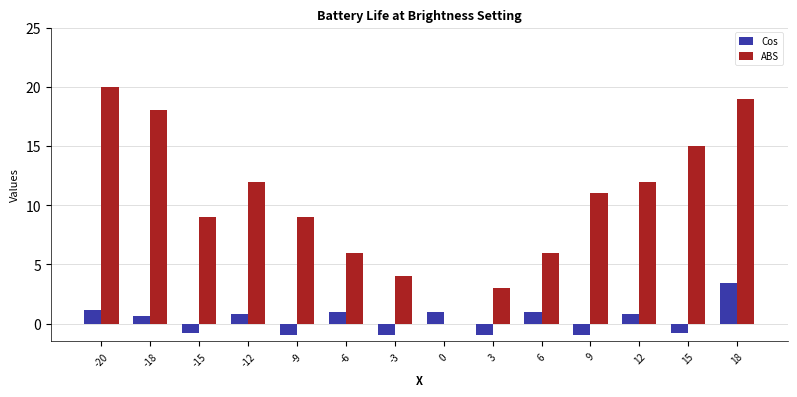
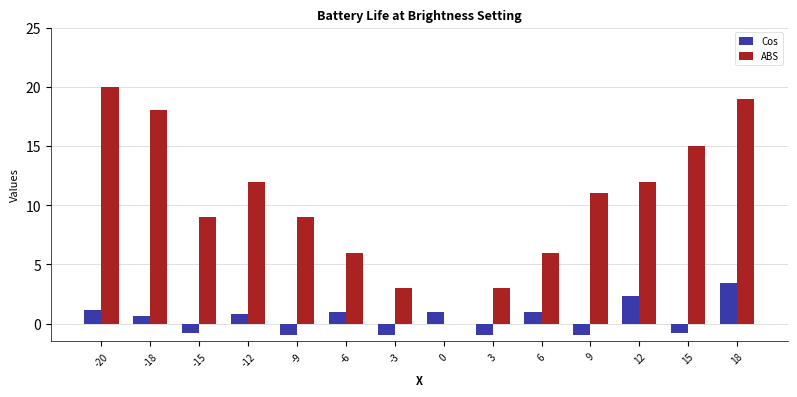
ABS, -3: 4 -> 3
Cos, 12: 0.8 -> 2.3
